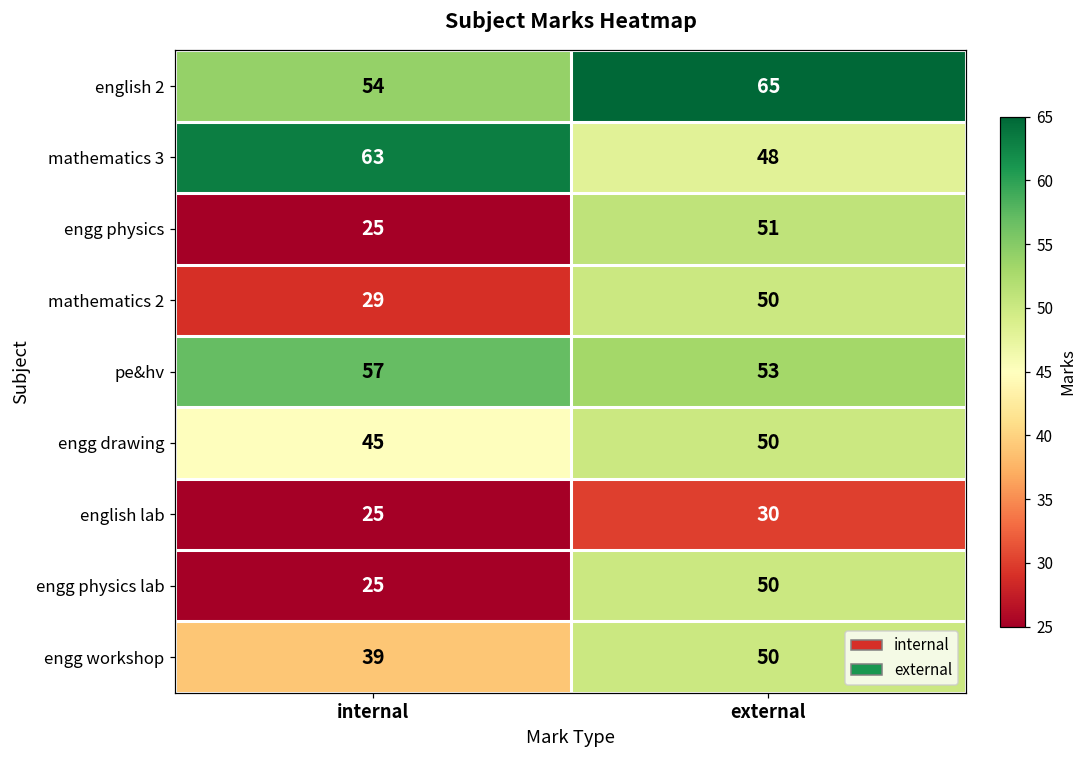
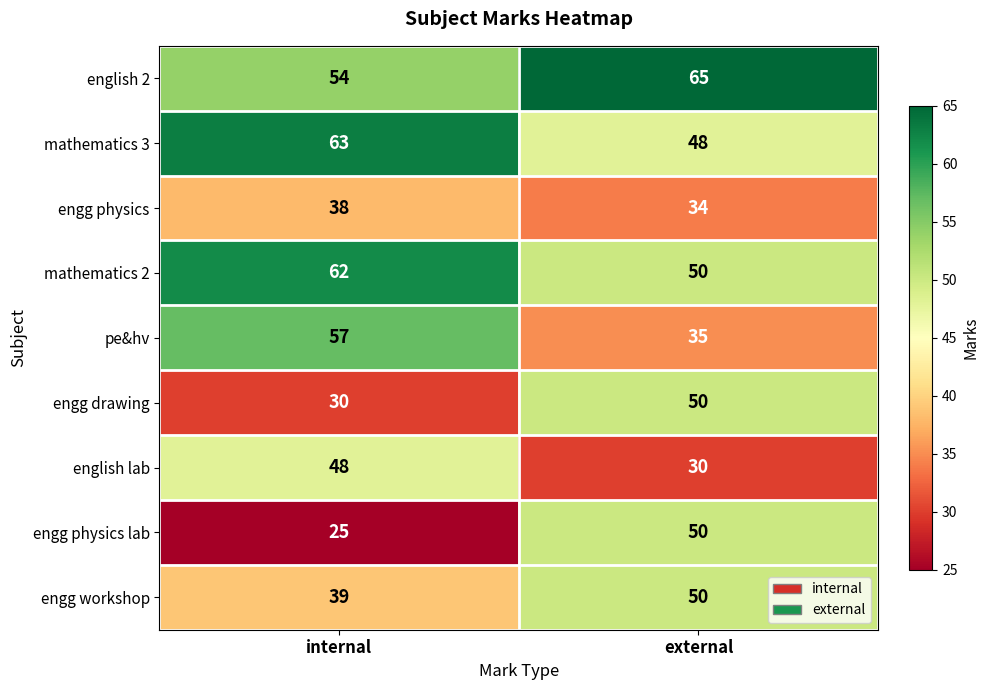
engg physics, internal: 25 -> 38
engg physics, external: 51 -> 34
mathematics 2, internal: 29 -> 62
pe&hv, external: 53 -> 35
engg drawing, internal: 45 -> 30
english lab, internal: 25 -> 48
